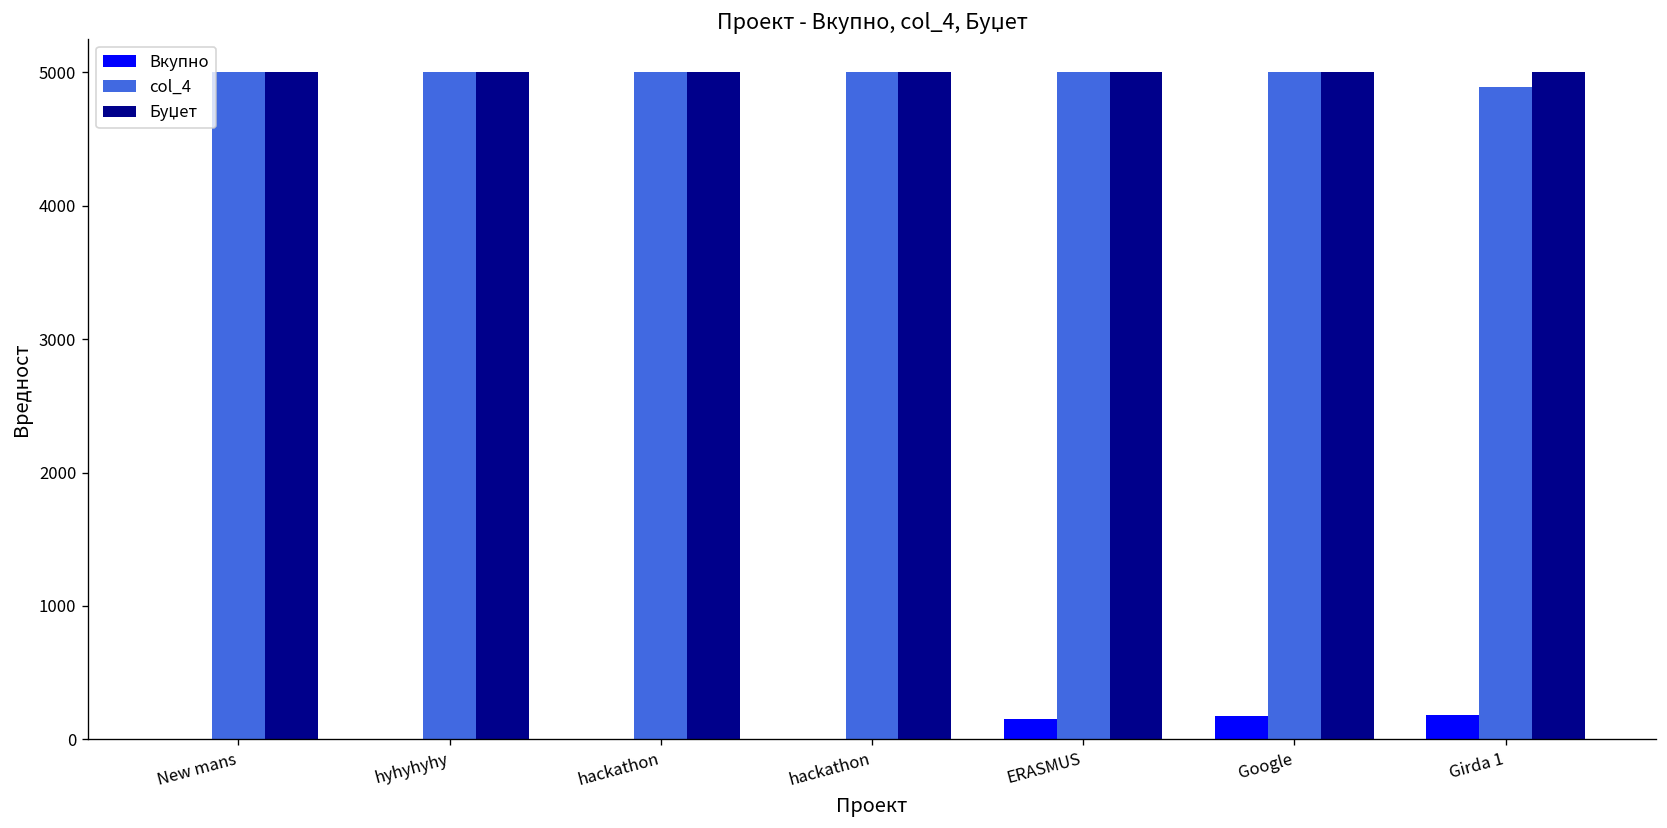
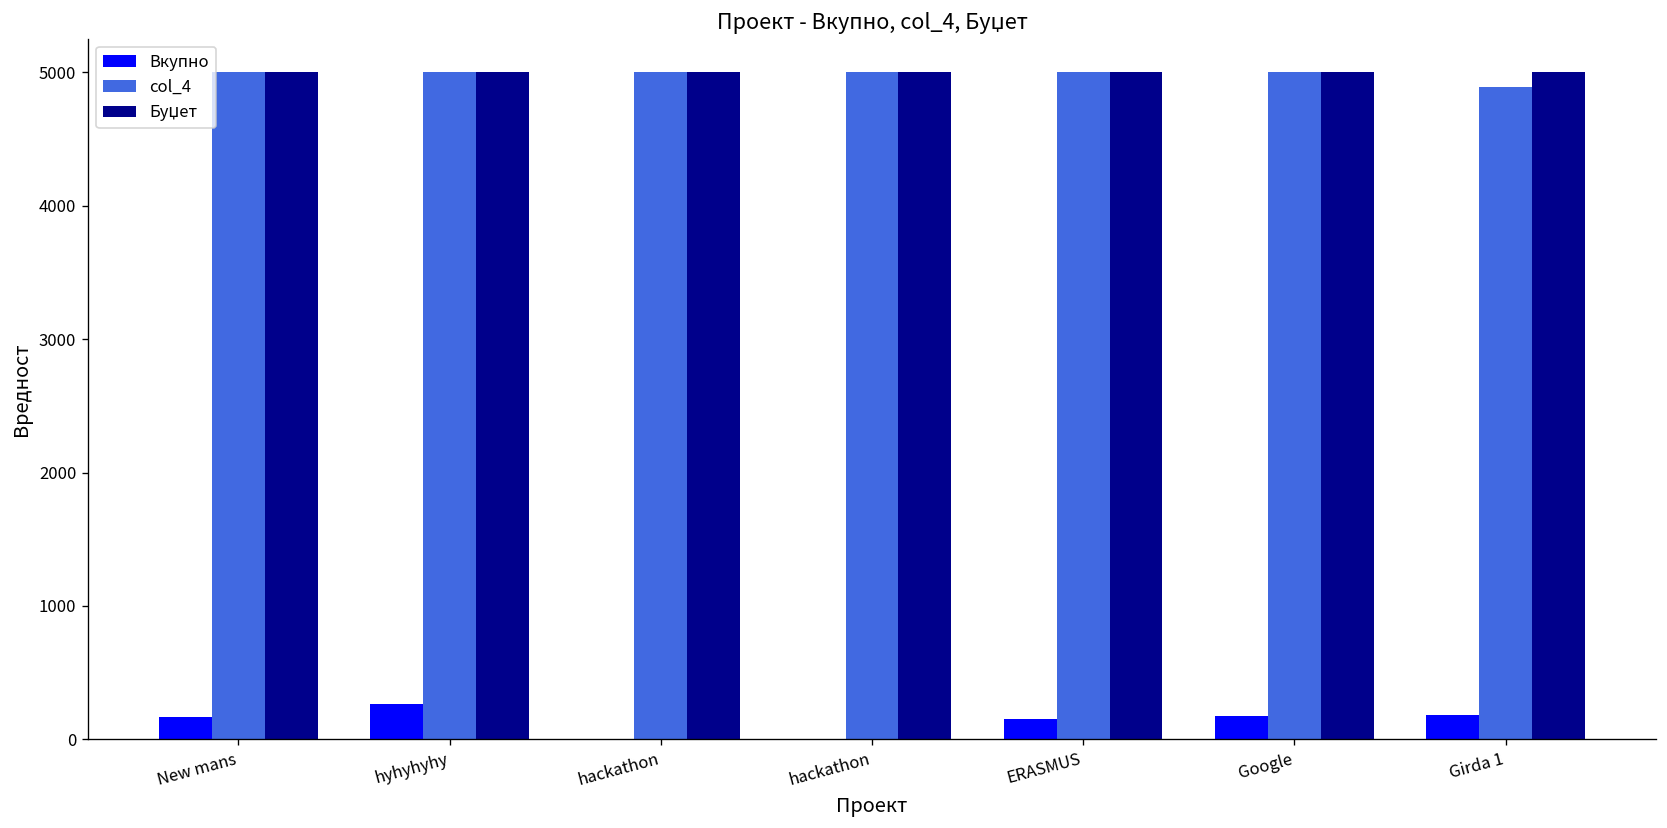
Вкупно, New mans: 0 -> 160
Вкупно, hyhyhyhy: 0 -> 270
